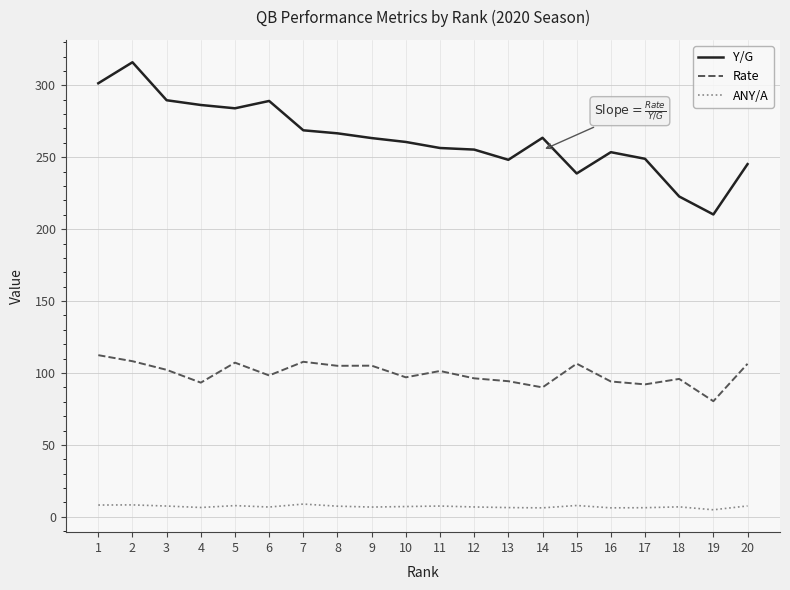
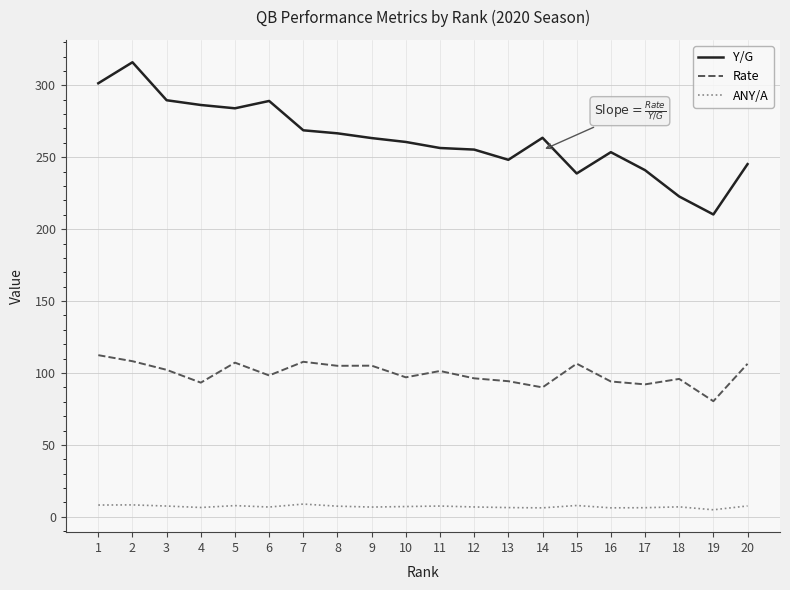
Y/G, 17: 249 -> 241
